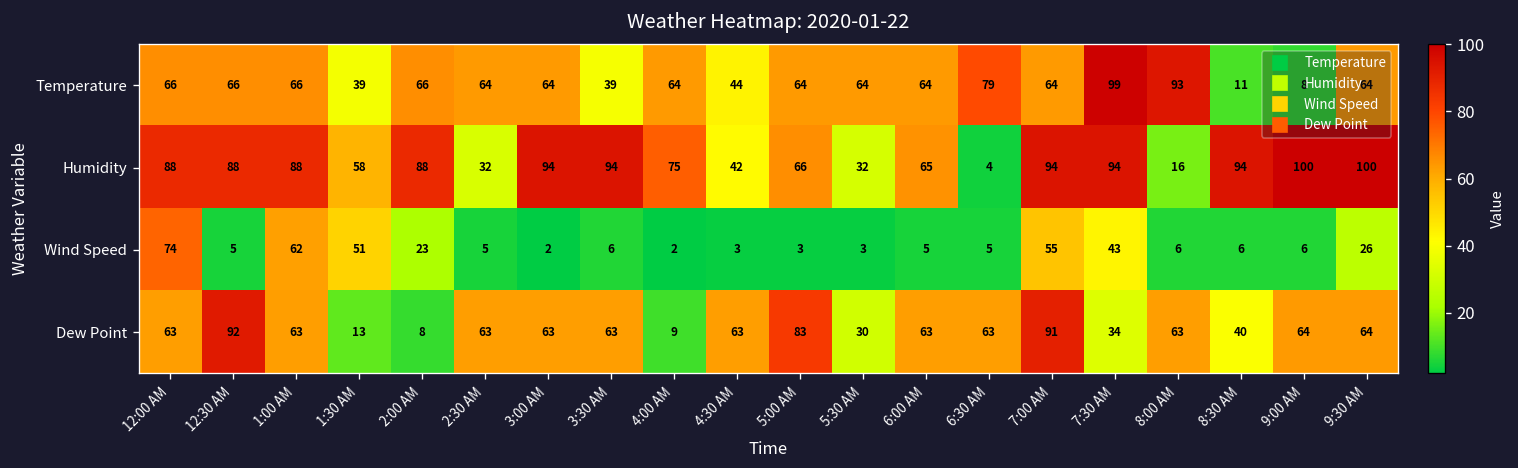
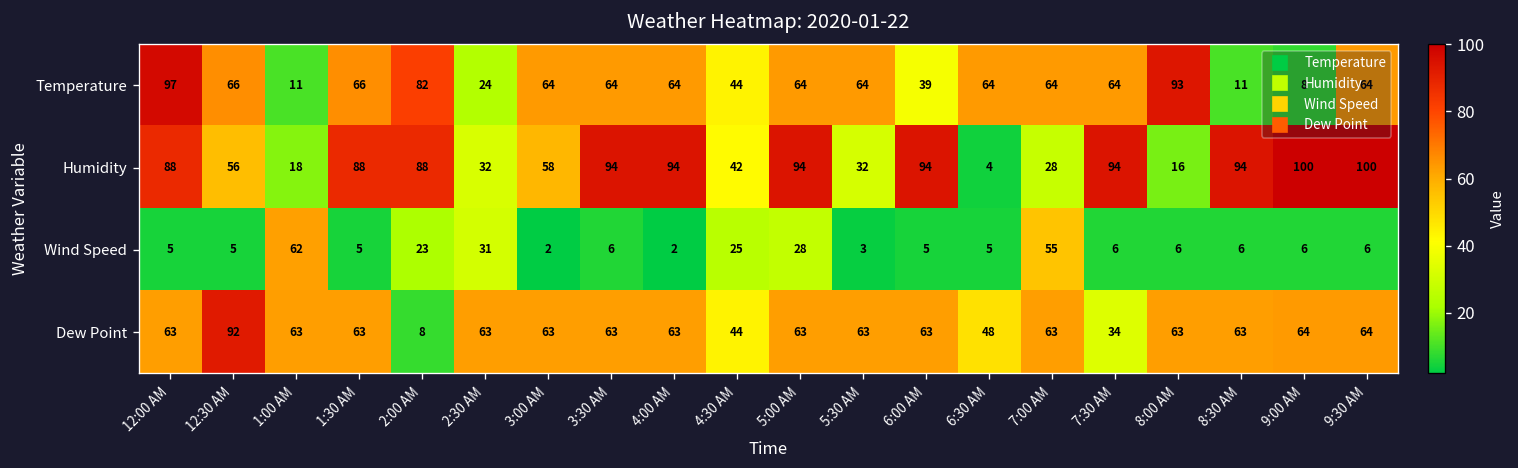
Temperature, 12:00 AM: 66 -> 97
Temperature, 1:00 AM: 66 -> 11
Temperature, 1:30 AM: 39 -> 66
Temperature, 2:00 AM: 66 -> 82
Temperature, 2:30 AM: 64 -> 24
Temperature, 3:30 AM: 39 -> 64
Temperature, 6:00 AM: 64 -> 39
Temperature, 6:30 AM: 79 -> 64
Temperature, 7:30 AM: 99 -> 64
Humidity, 12:30 AM: 88 -> 56
Humidity, 1:00 AM: 88 -> 18
Humidity, 1:30 AM: 58 -> 88
Humidity, 3:00 AM: 94 -> 58
Humidity, 4:00 AM: 75 -> 94
Humidity, 5:00 AM: 66 -> 94
Humidity, 6:00 AM: 65 -> 94
Humidity, 7:00 AM: 94 -> 28
Wind Speed, 12:00 AM: 74 -> 5
Wind Speed, 1:30 AM: 51 -> 5
Wind Speed, 2:30 AM: 5 -> 31
Wind Speed, 4:30 AM: 3 -> 25
Wind Speed, 5:00 AM: 3 -> 28
Wind Speed, 7:30 AM: 43 -> 6
Wind Speed, 9:30 AM: 26 -> 6
Dew Point, 1:30 AM: 13 -> 63
Dew Point, 4:00 AM: 9 -> 63
Dew Point, 4:30 AM: 63 -> 44
Dew Point, 5:00 AM: 83 -> 63
Dew Point, 5:30 AM: 30 -> 63
Dew Point, 6:30 AM: 63 -> 48
Dew Point, 7:00 AM: 91 -> 63
Dew Point, 8:30 AM: 40 -> 63
